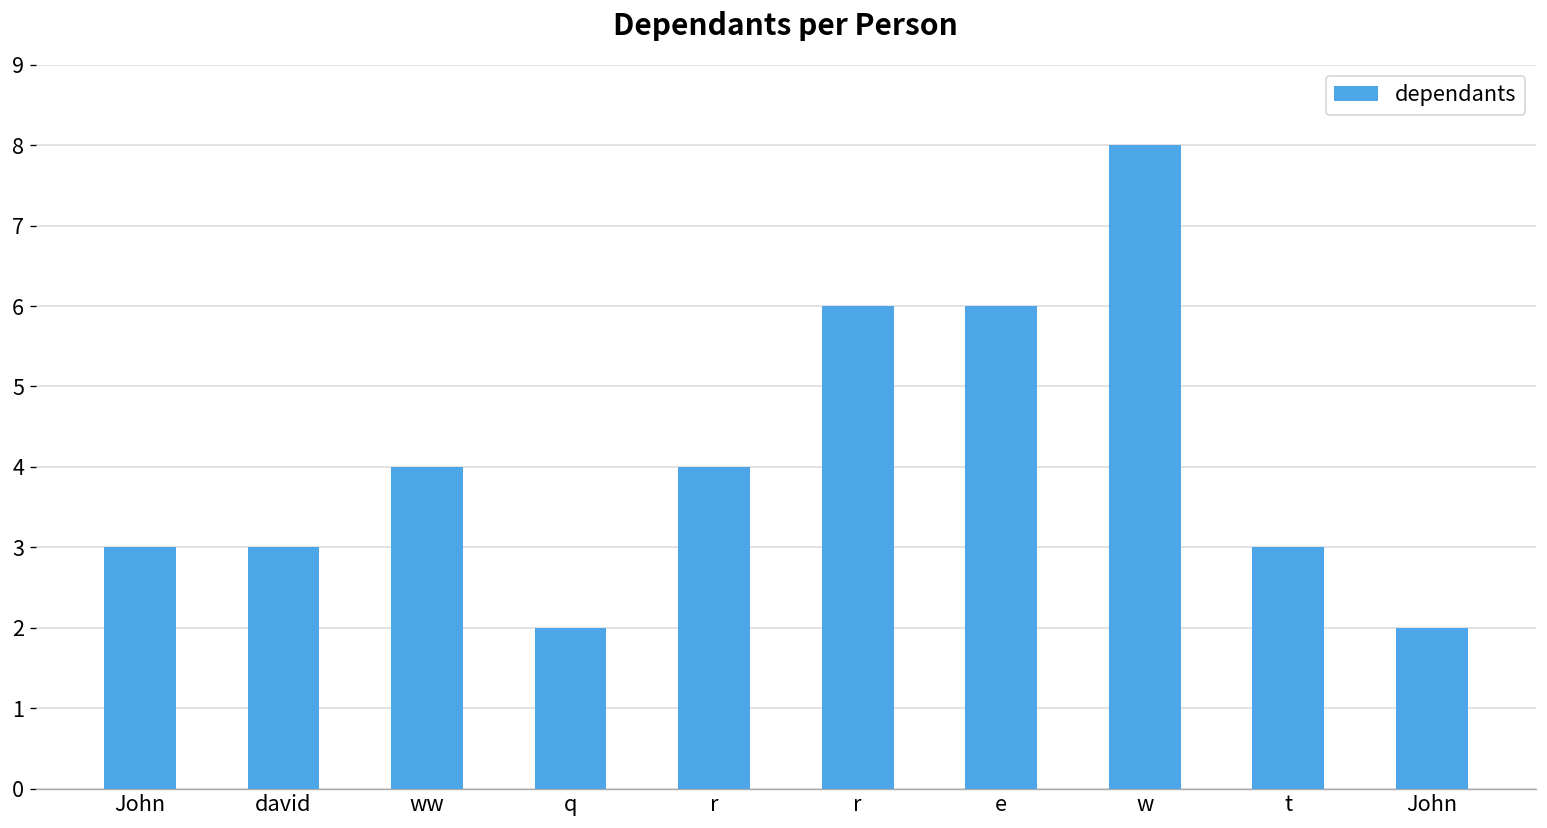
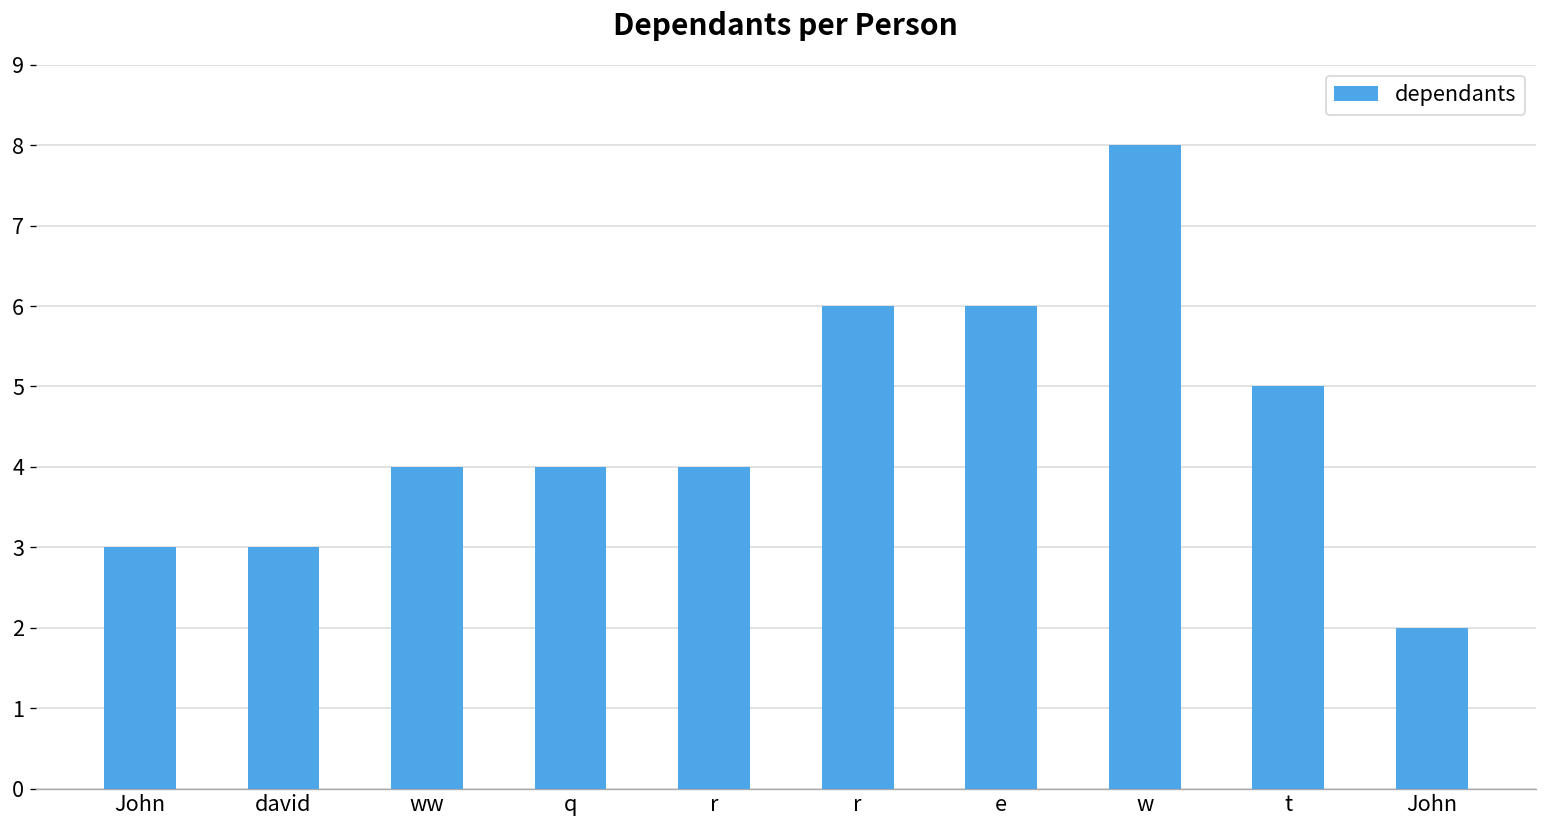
q: 2 -> 4
t: 3 -> 5
